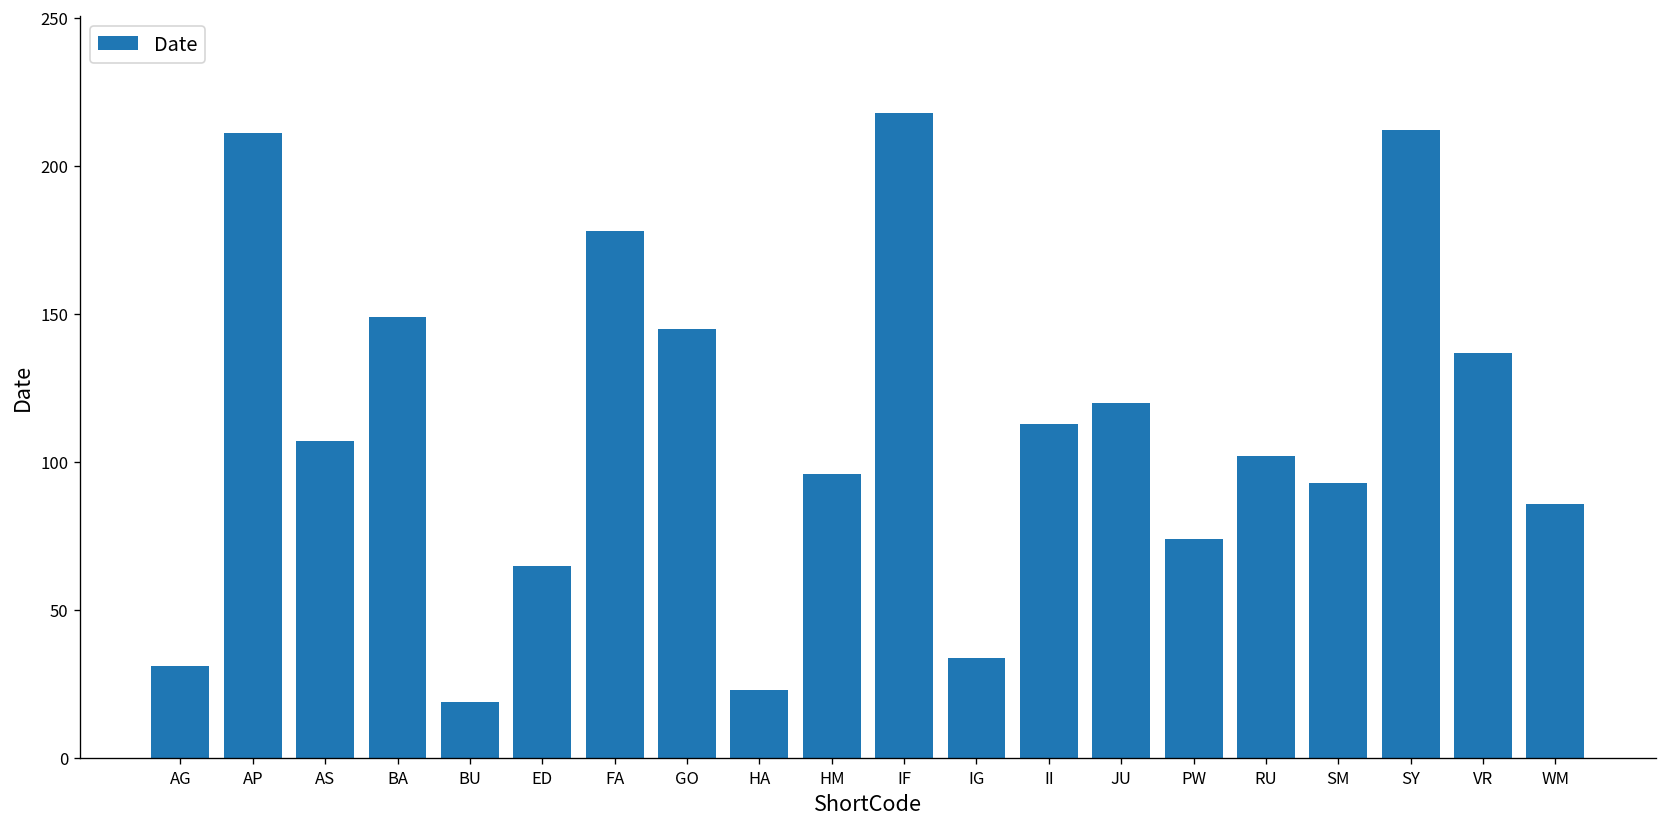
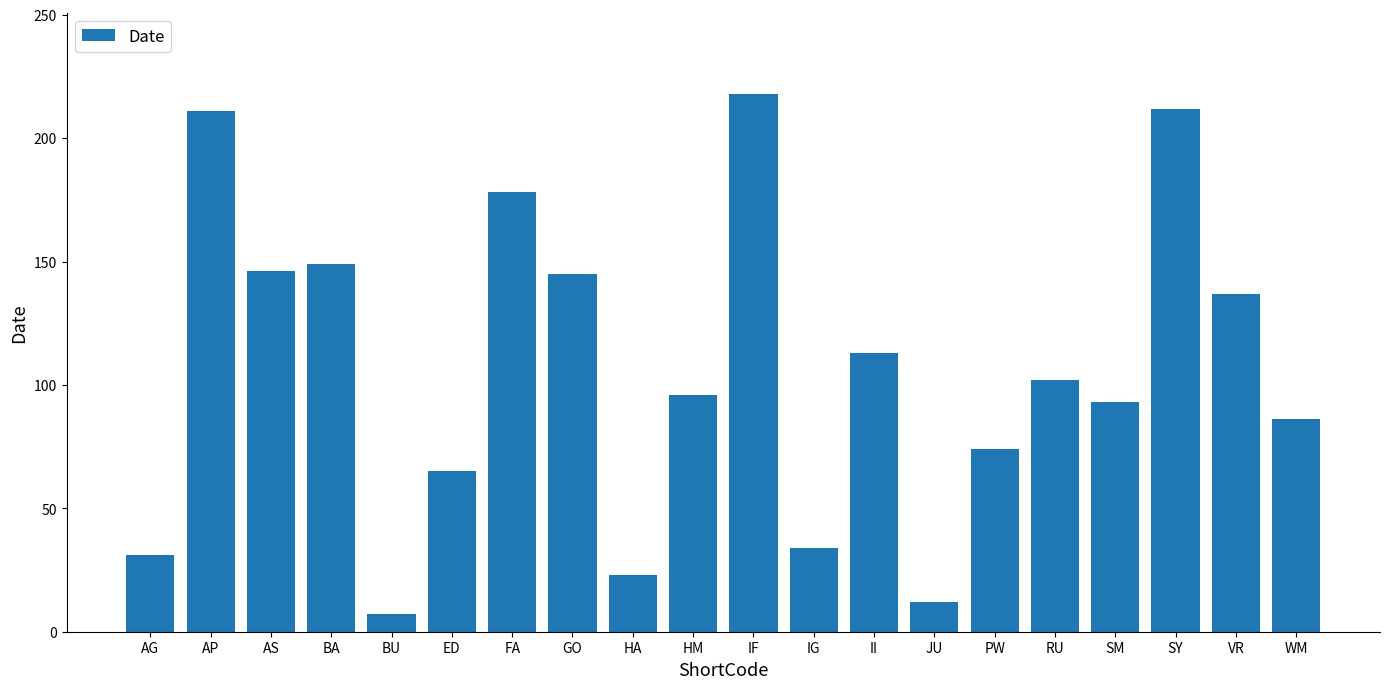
AS: 107 -> 146
BU: 19 -> 7
JU: 120 -> 12
